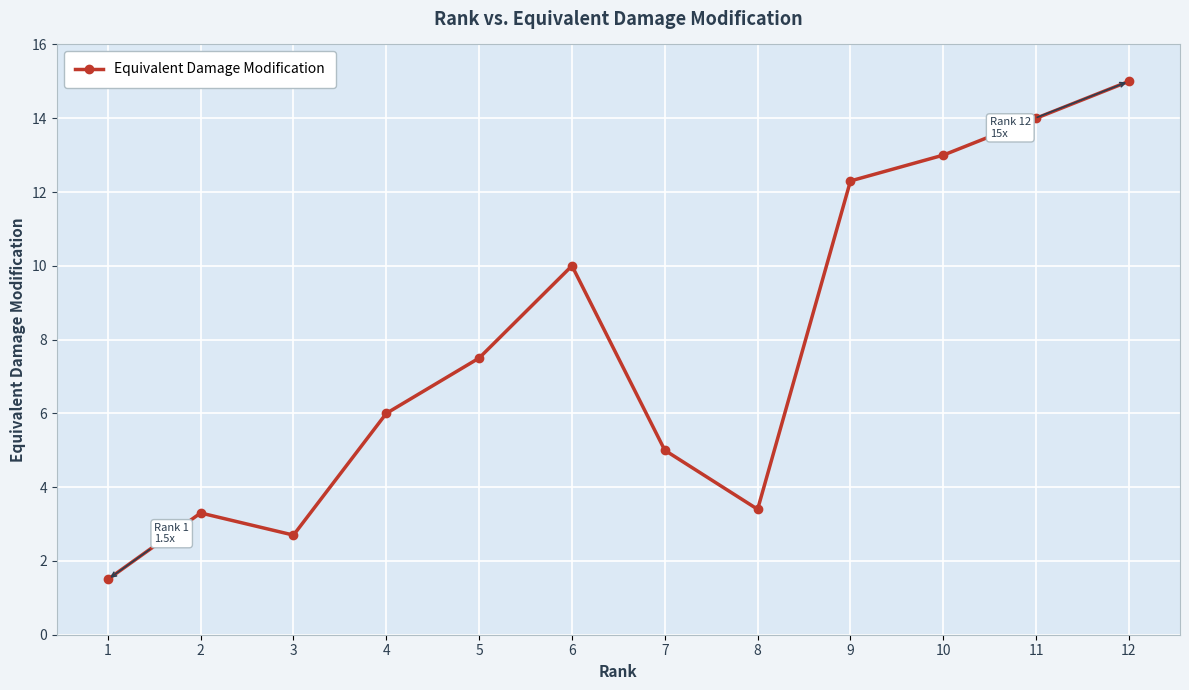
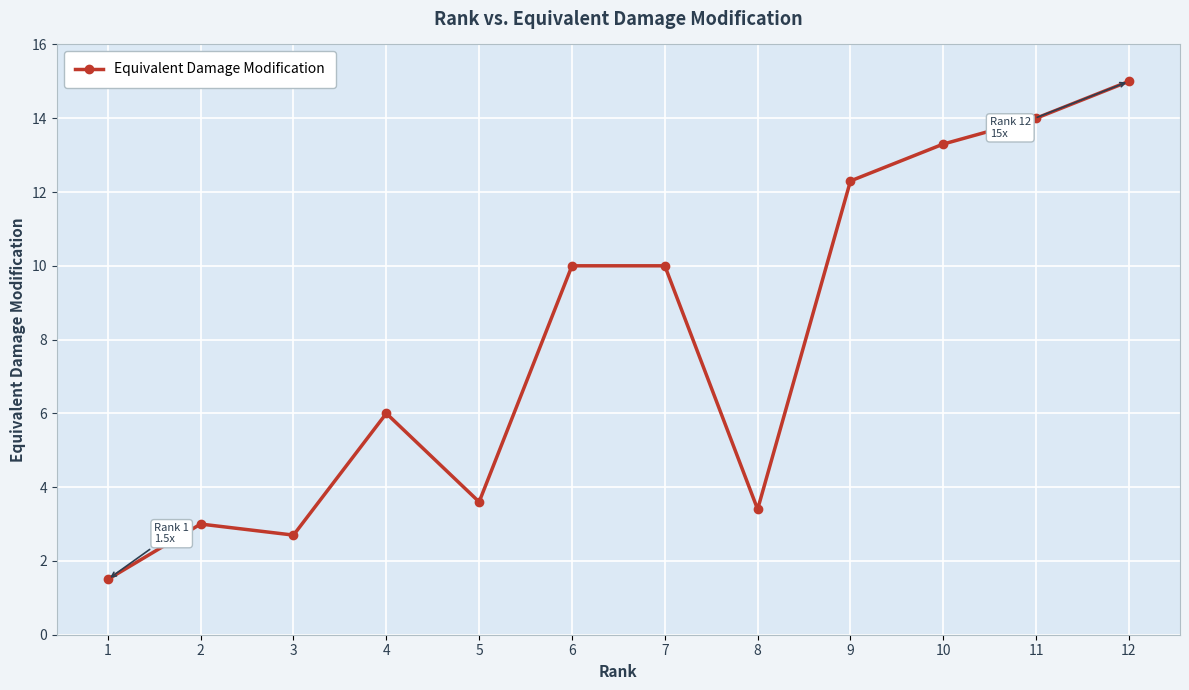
2: 3.3 -> 3.0
5: 7.5 -> 3.6
7: 5 -> 10
10: 13.0 -> 13.3
